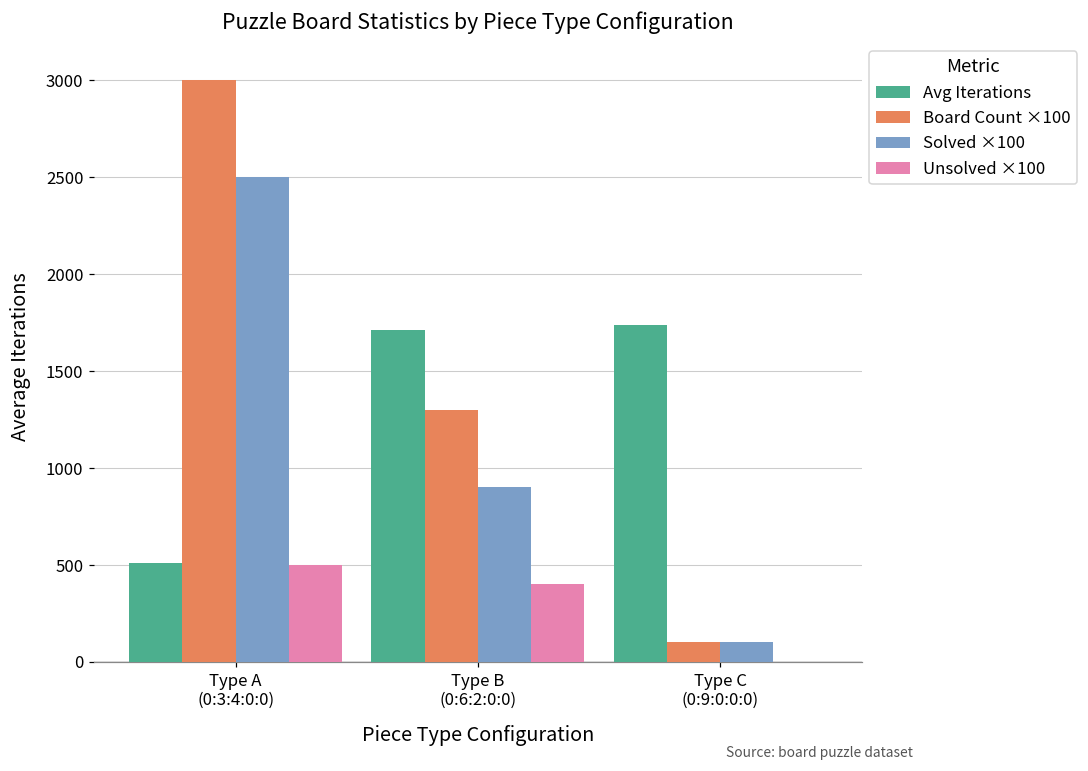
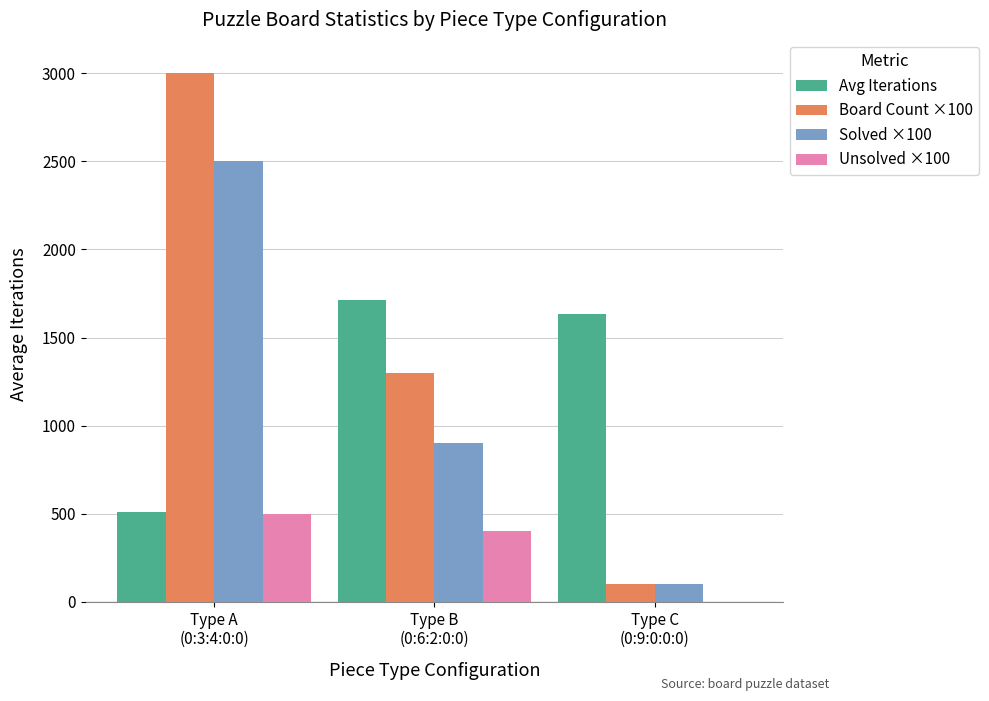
Avg Iterations, Type C (0:9:0:0:0): 1740 -> 1630
